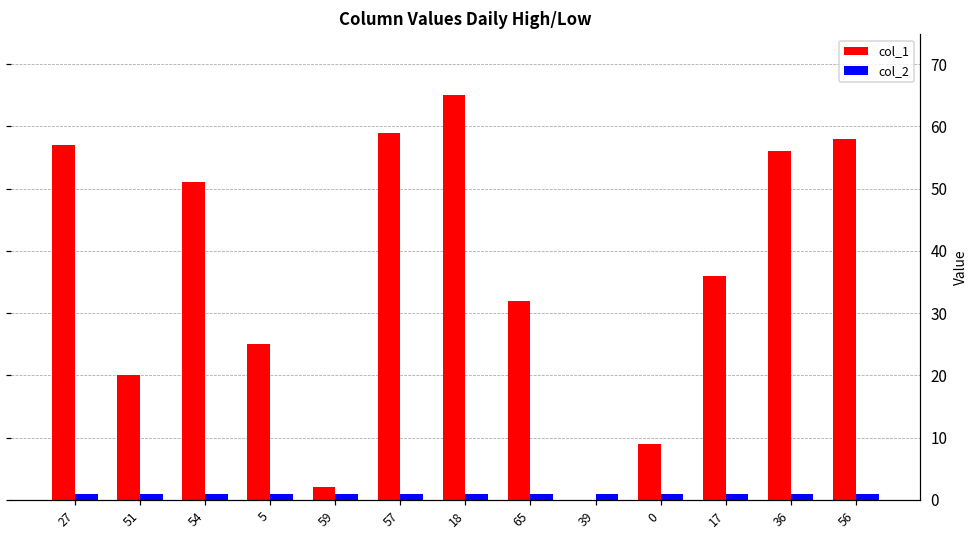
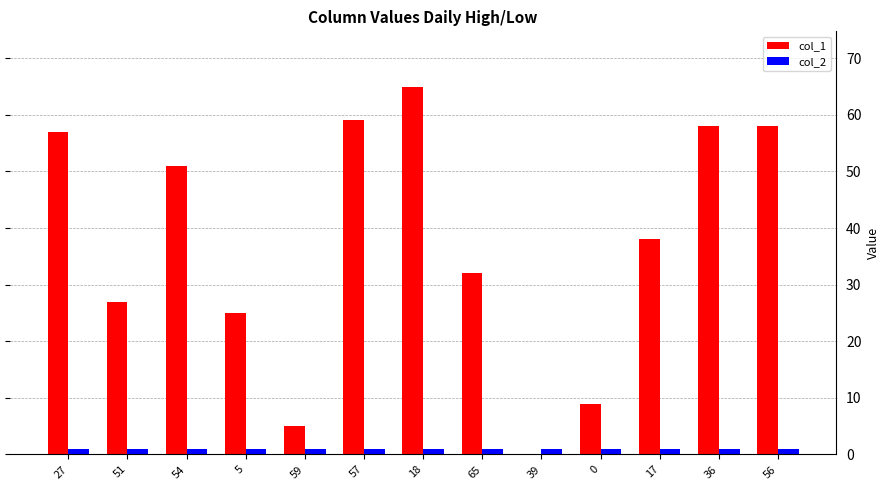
col_1, 51: 20 -> 27
col_1, 59: 2 -> 5
col_1, 17: 36 -> 38
col_1, 36: 56 -> 58
